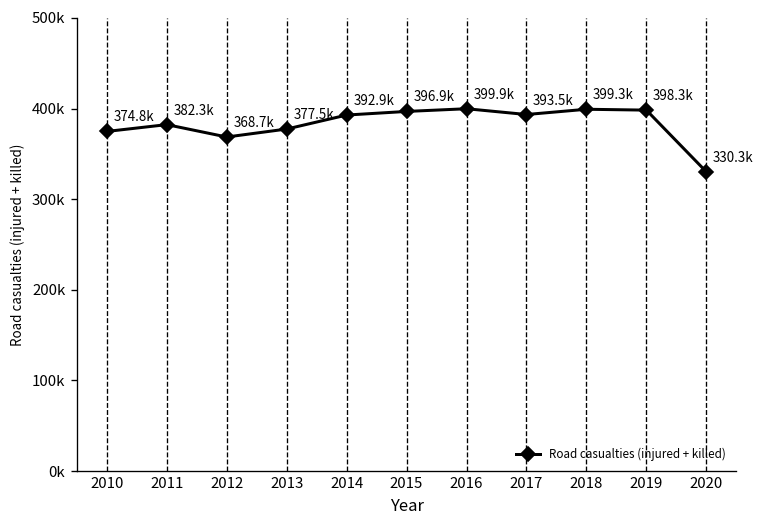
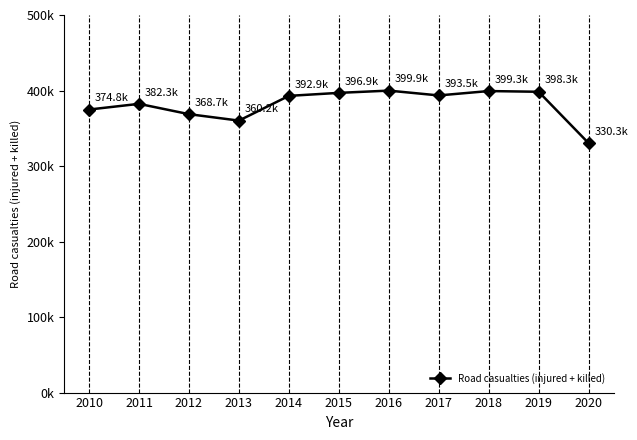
2013: 377.5k -> 360.2k
